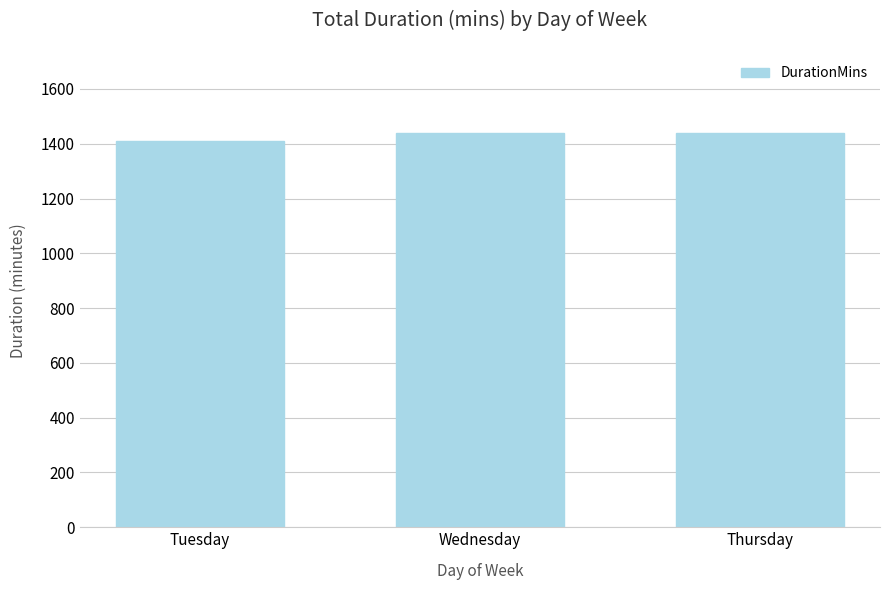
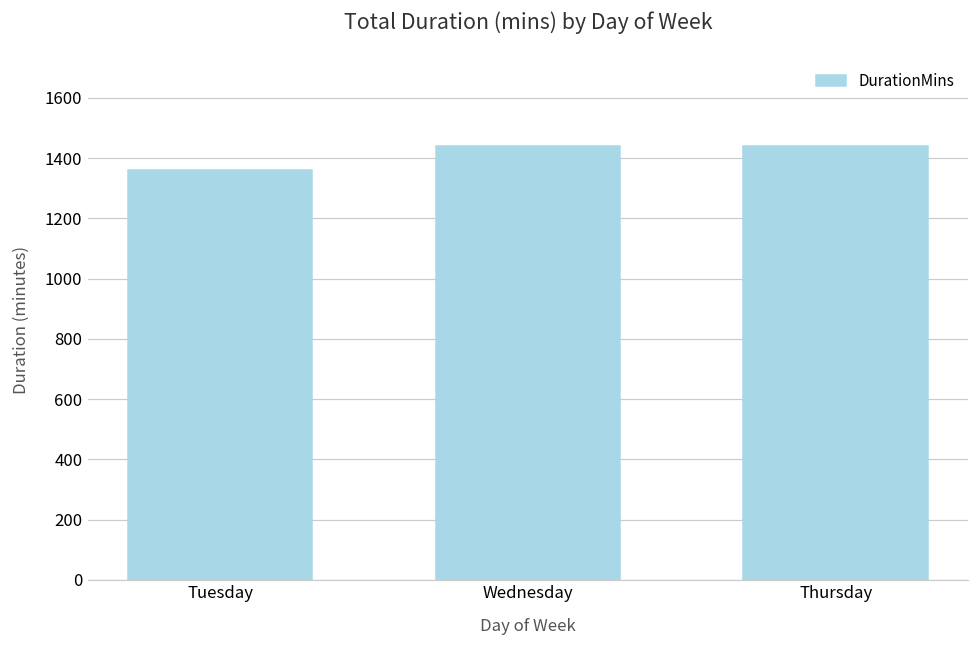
Tuesday: 1410 -> 1360
